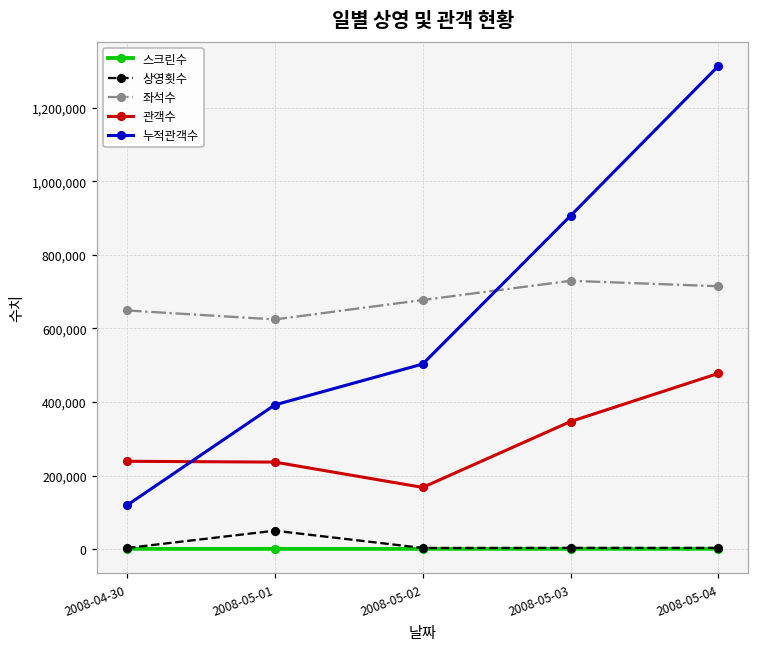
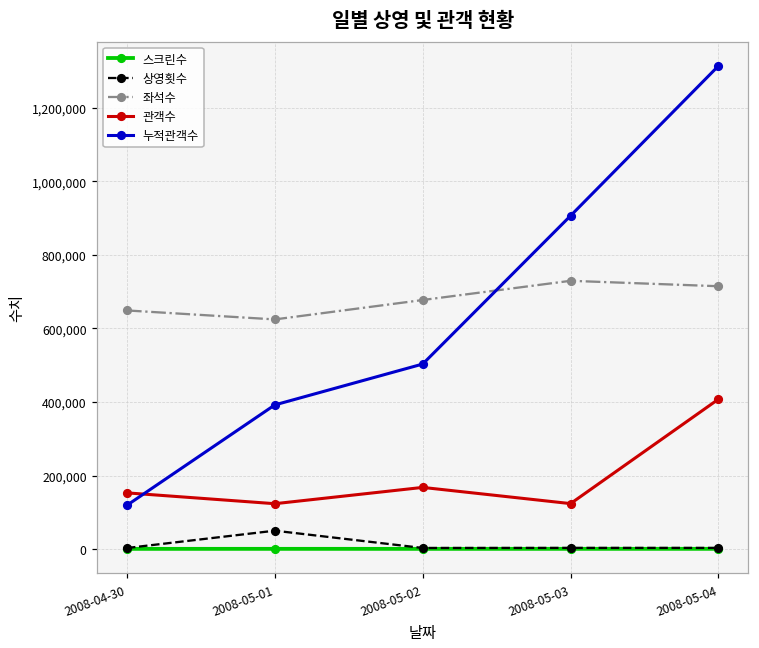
관객수, 2008-04-30: 240,000 -> 150,000
관객수, 2008-05-01: 240,000 -> 120,000
관객수, 2008-05-03: 350,000 -> 120,000
관객수, 2008-05-04: 480,000 -> 410,000
